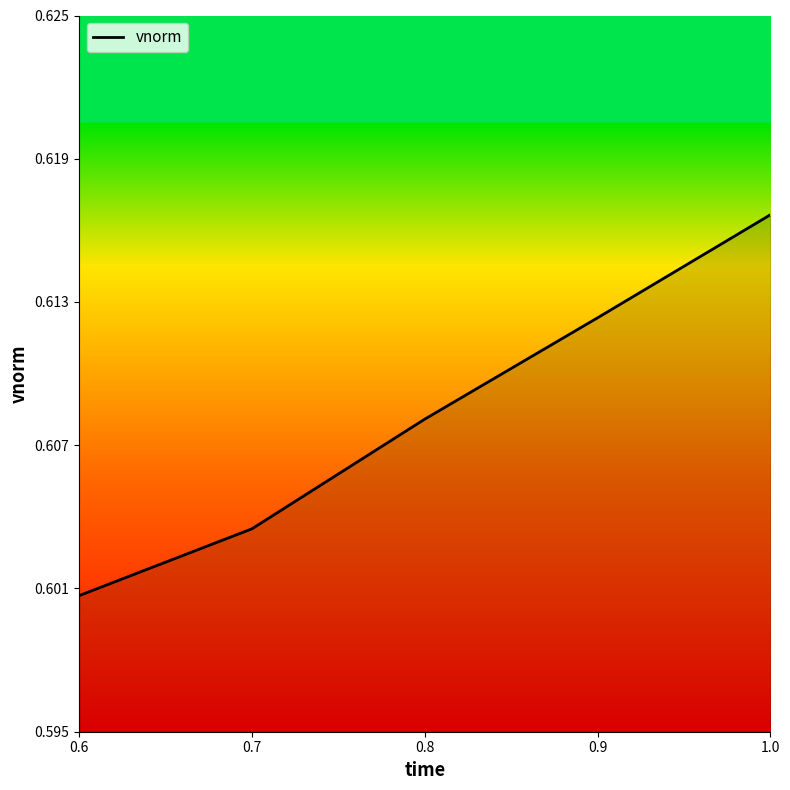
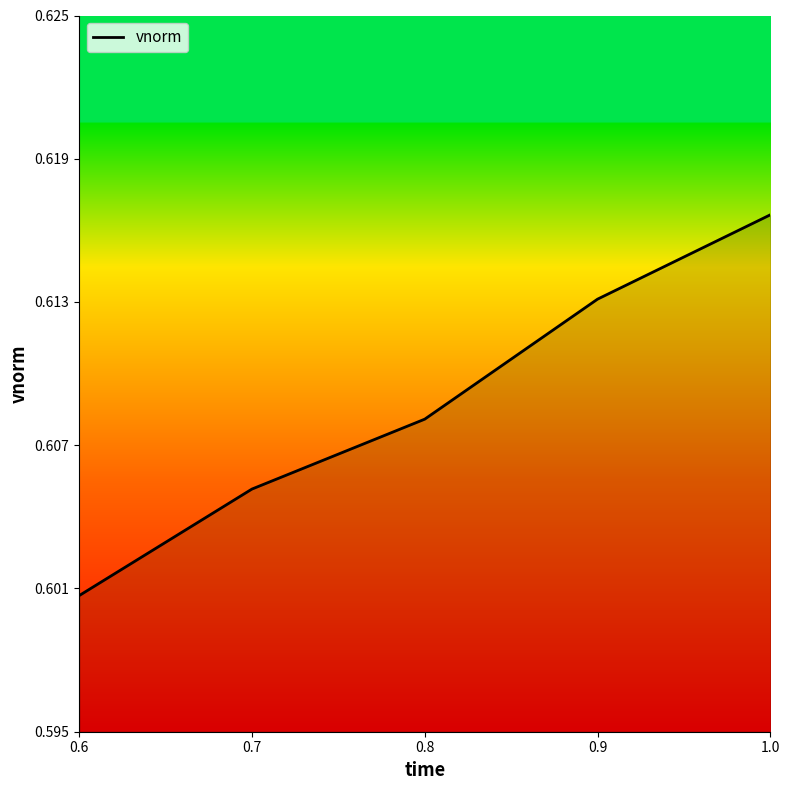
0.7: 0.6035 -> 0.6052
0.9: 0.6123 -> 0.6131
